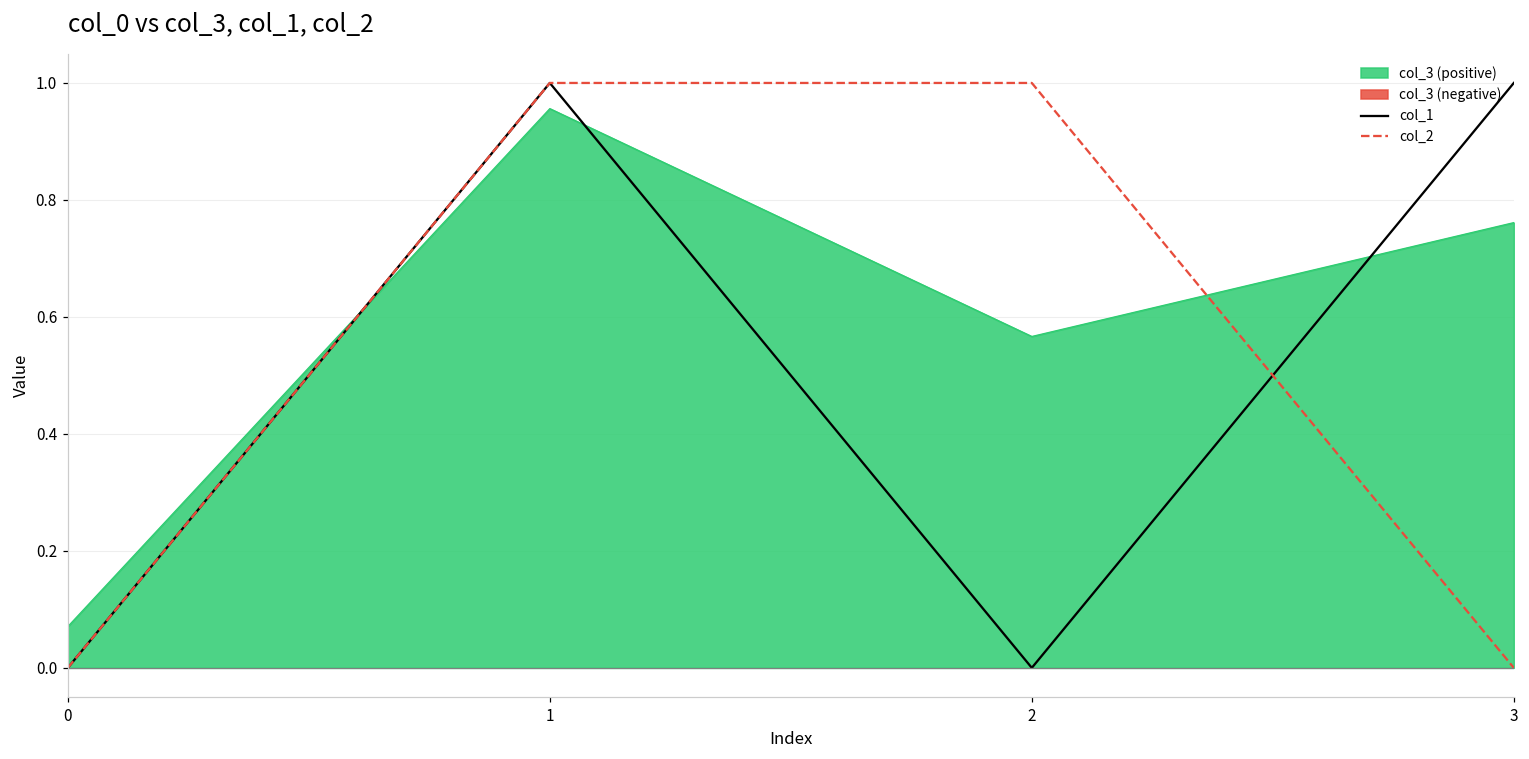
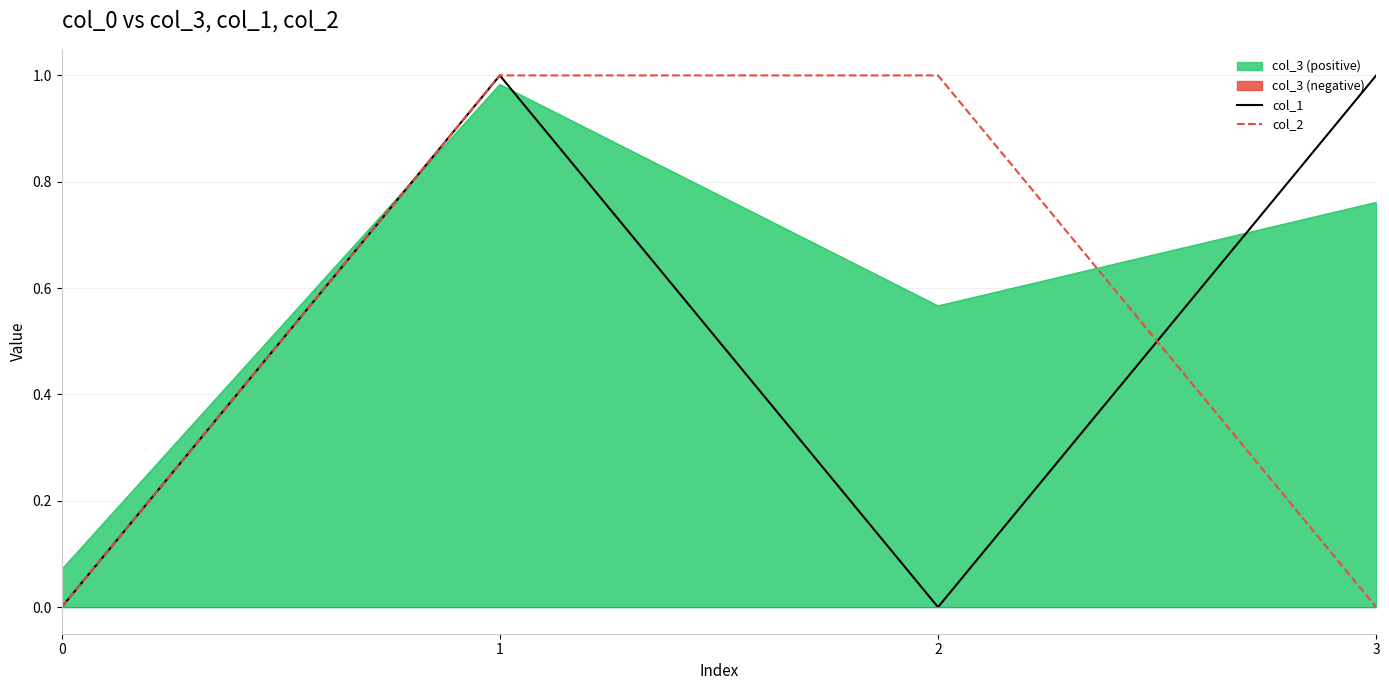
col_3 (positive), 1: 0.96 -> 0.98
